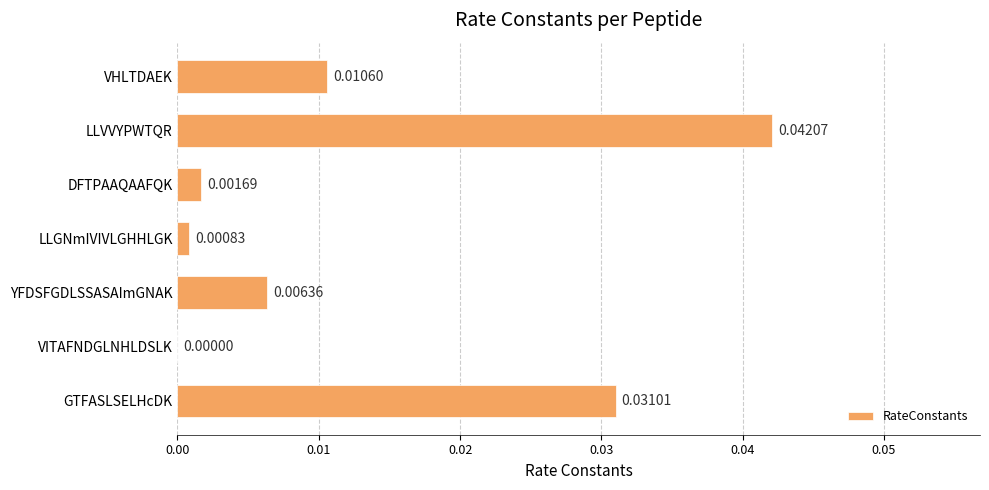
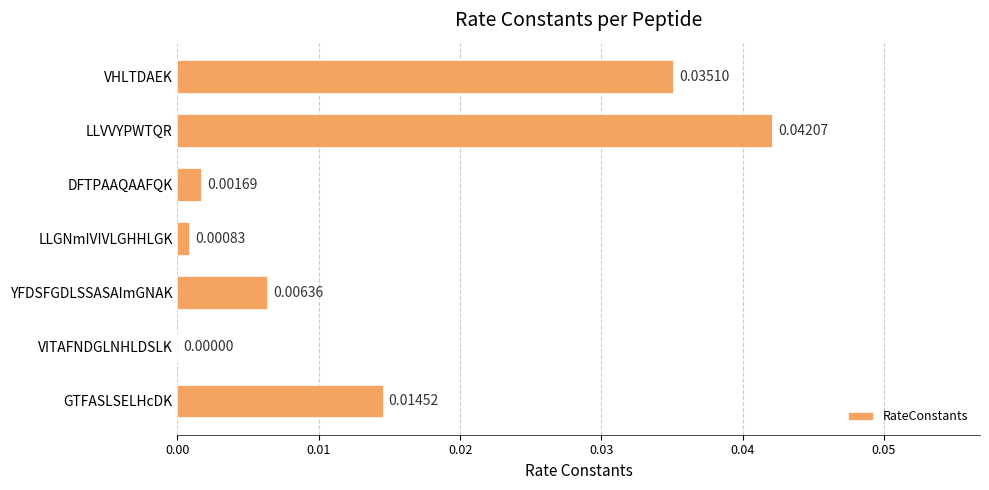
VHLTDAEK: 0.01060 -> 0.03510
GTFASLSELHcDK: 0.03101 -> 0.01452
